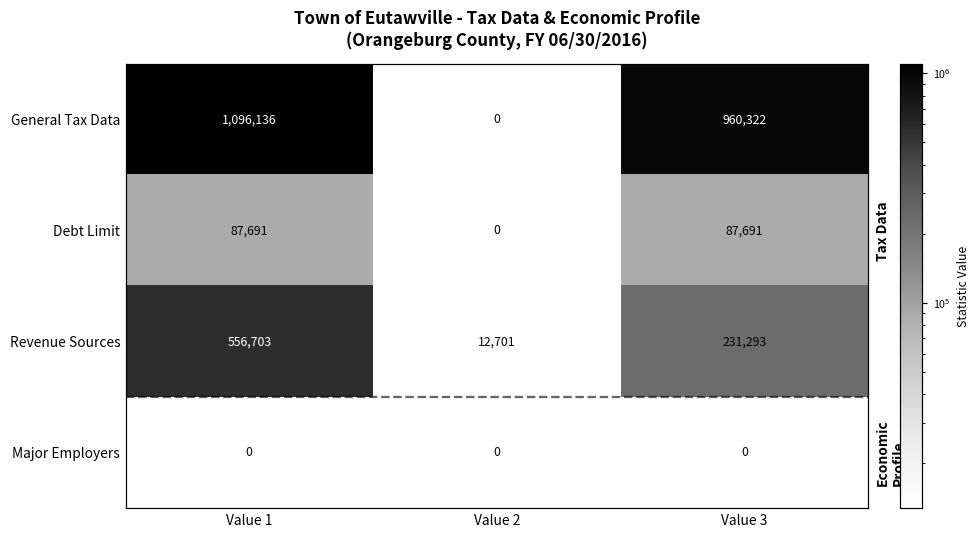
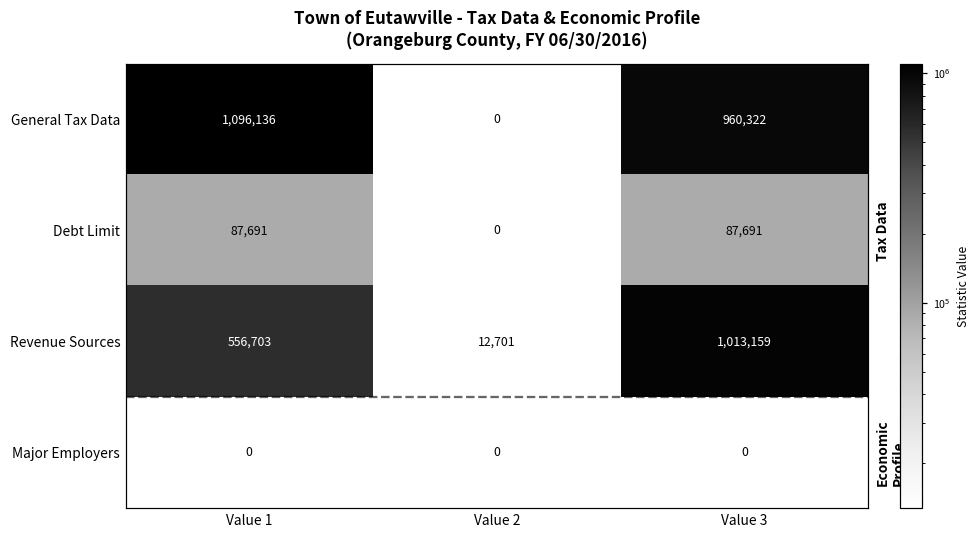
Revenue Sources, Value 3: 231,293 -> 1,013,159
